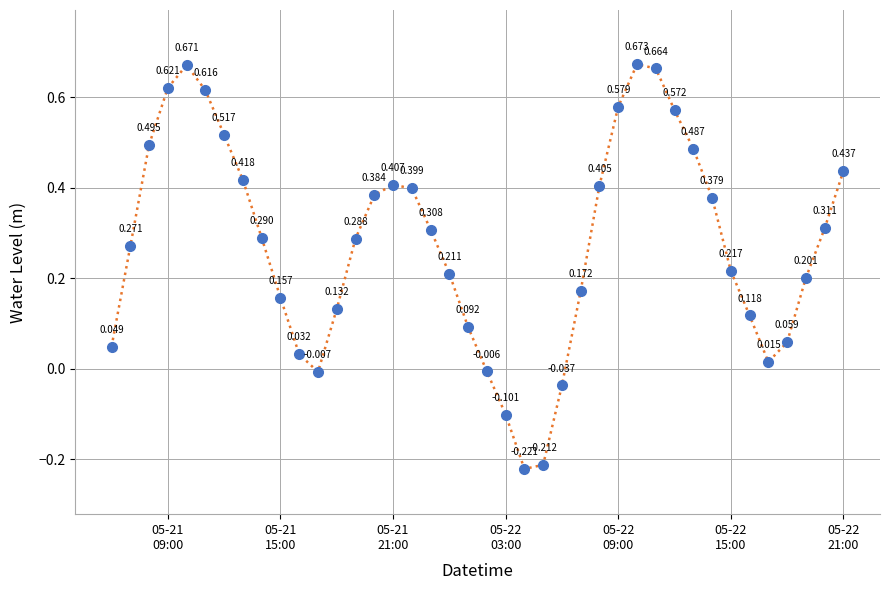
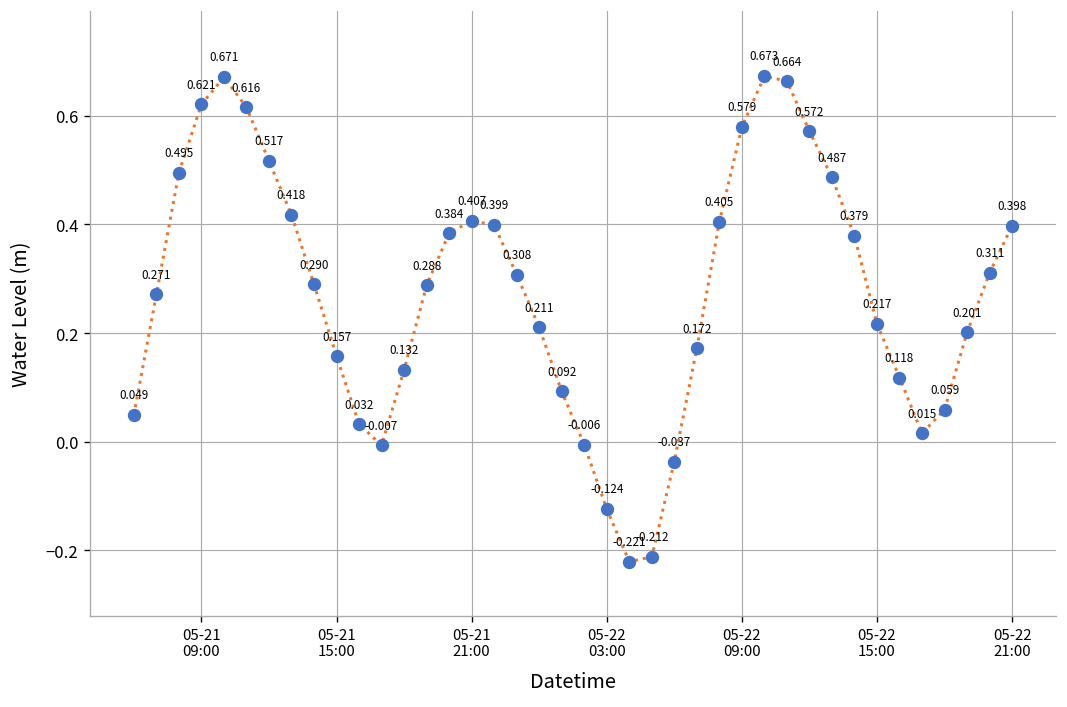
05-22 03:00: -0.101 -> -0.124
05-22 21:00: 0.437 -> 0.398
